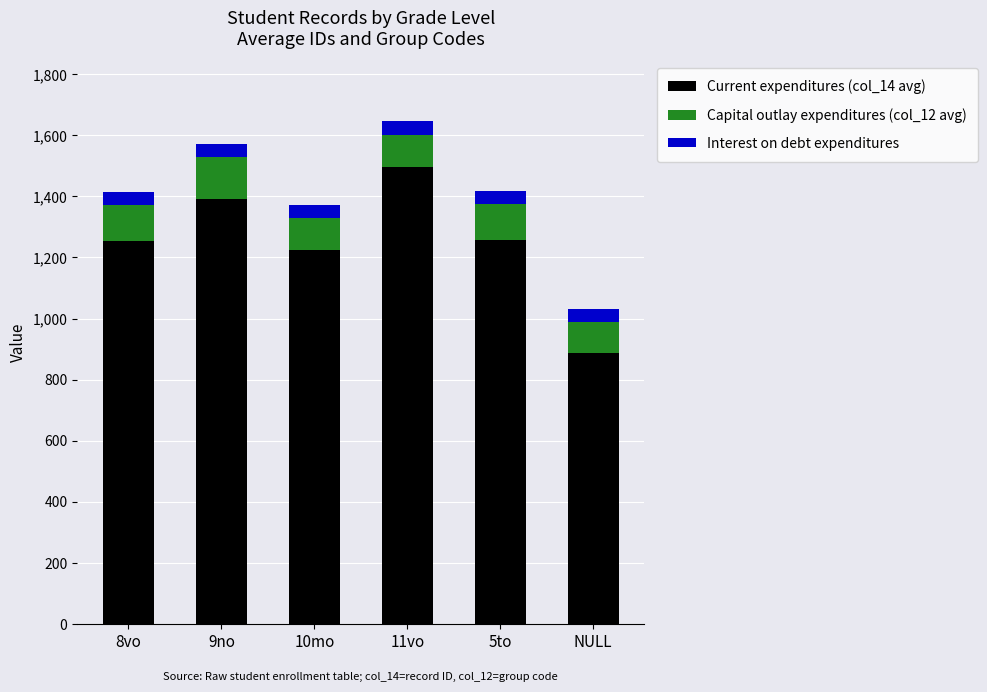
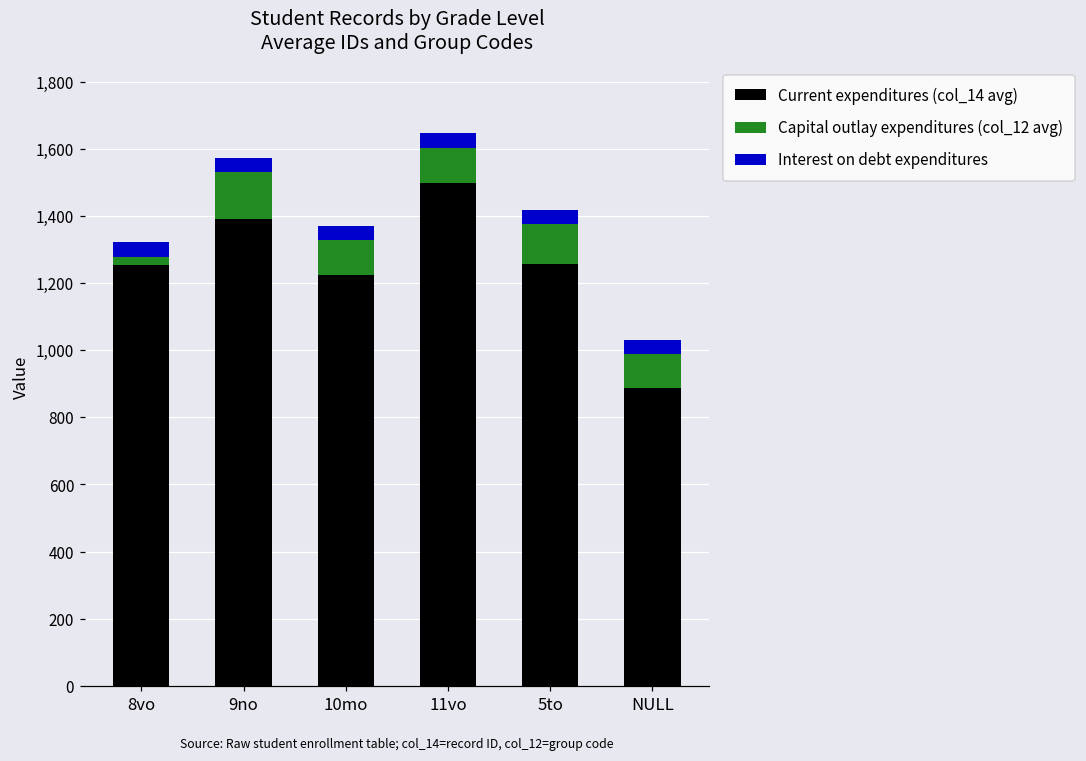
Capital outlay expenditures (col_12 avg), 8vo: 120 -> 30
